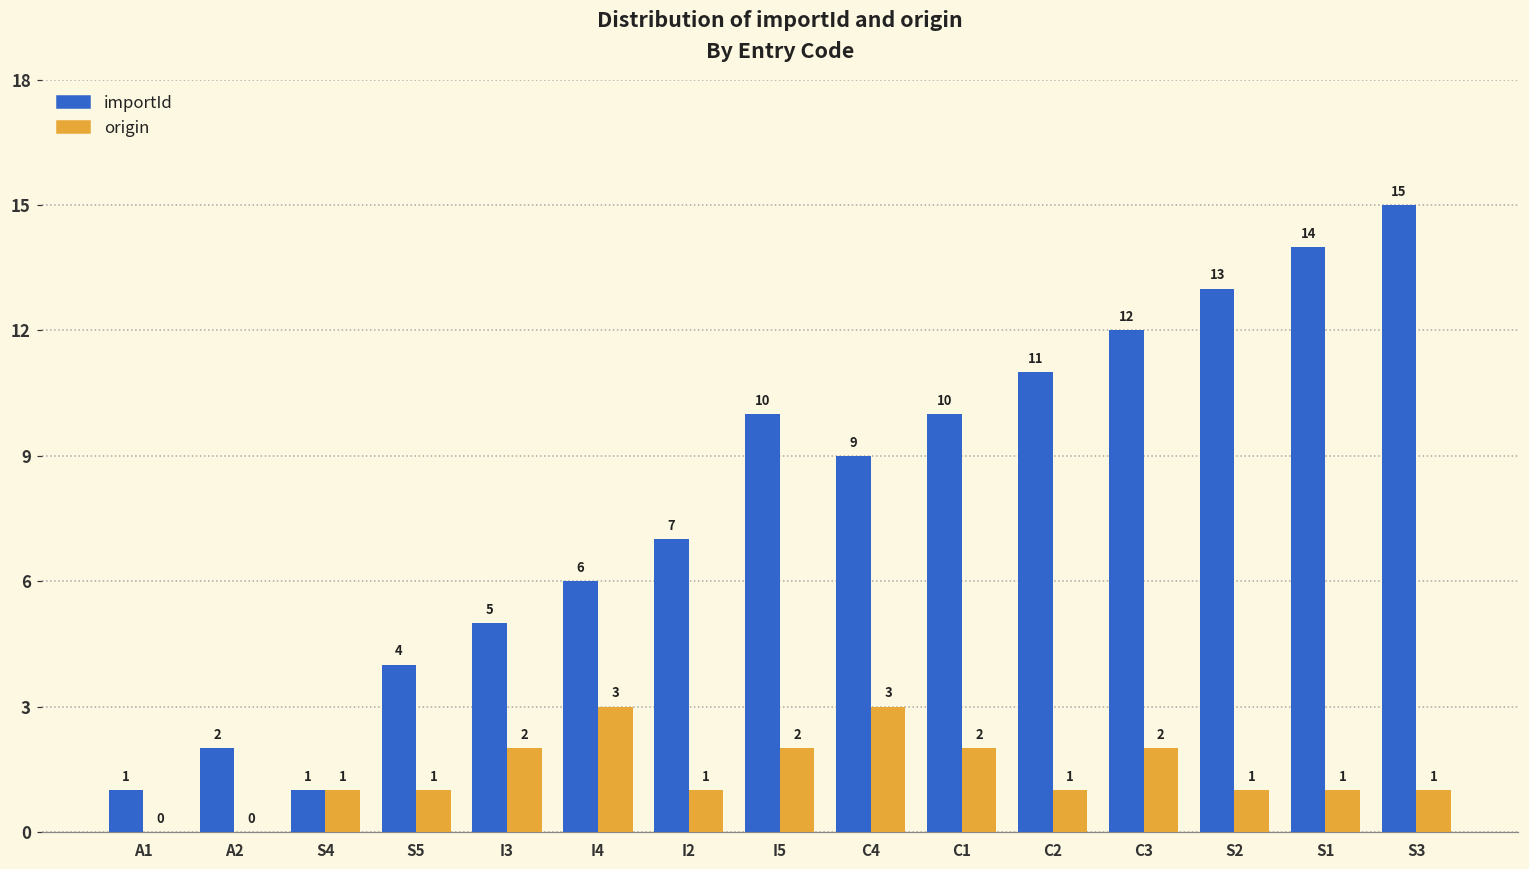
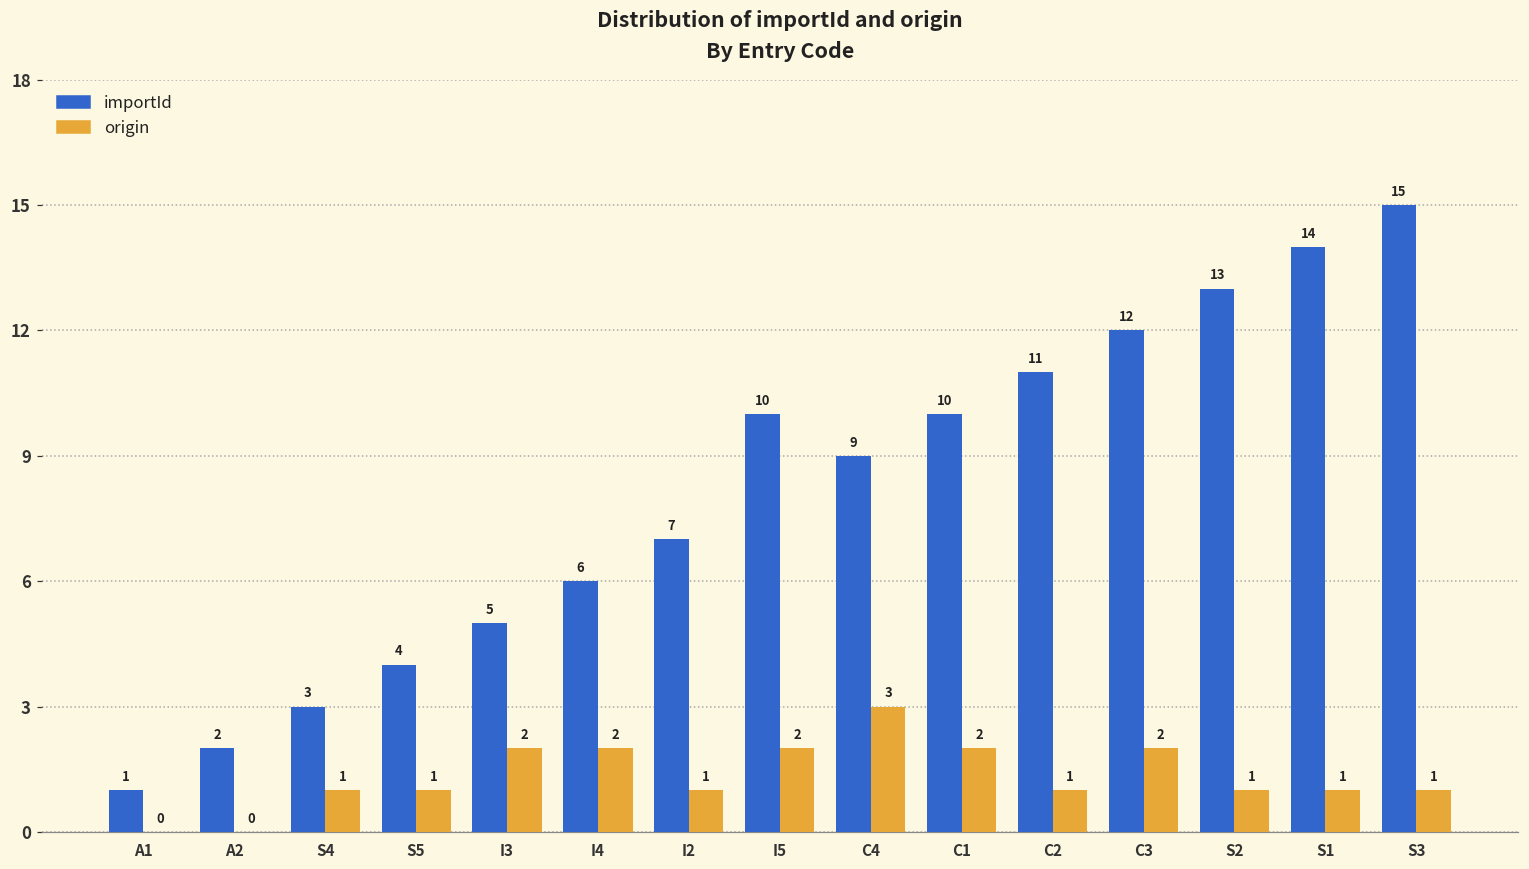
importId, S4: 1 -> 3
origin, I4: 3 -> 2
